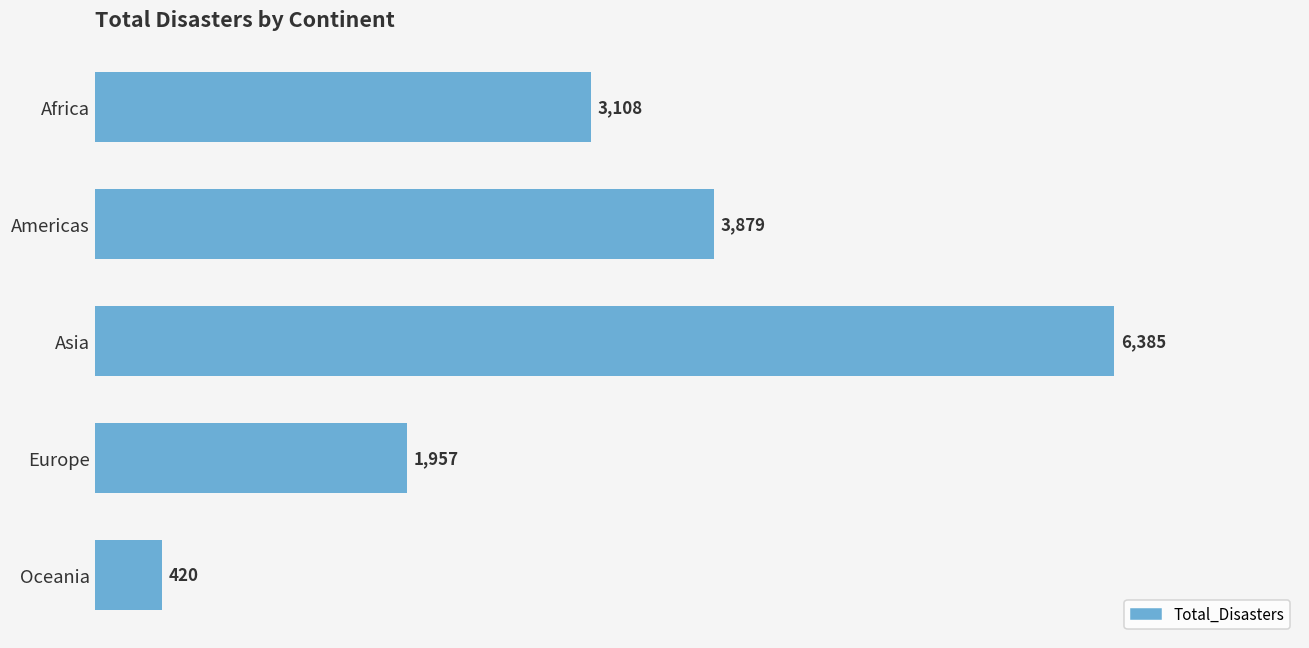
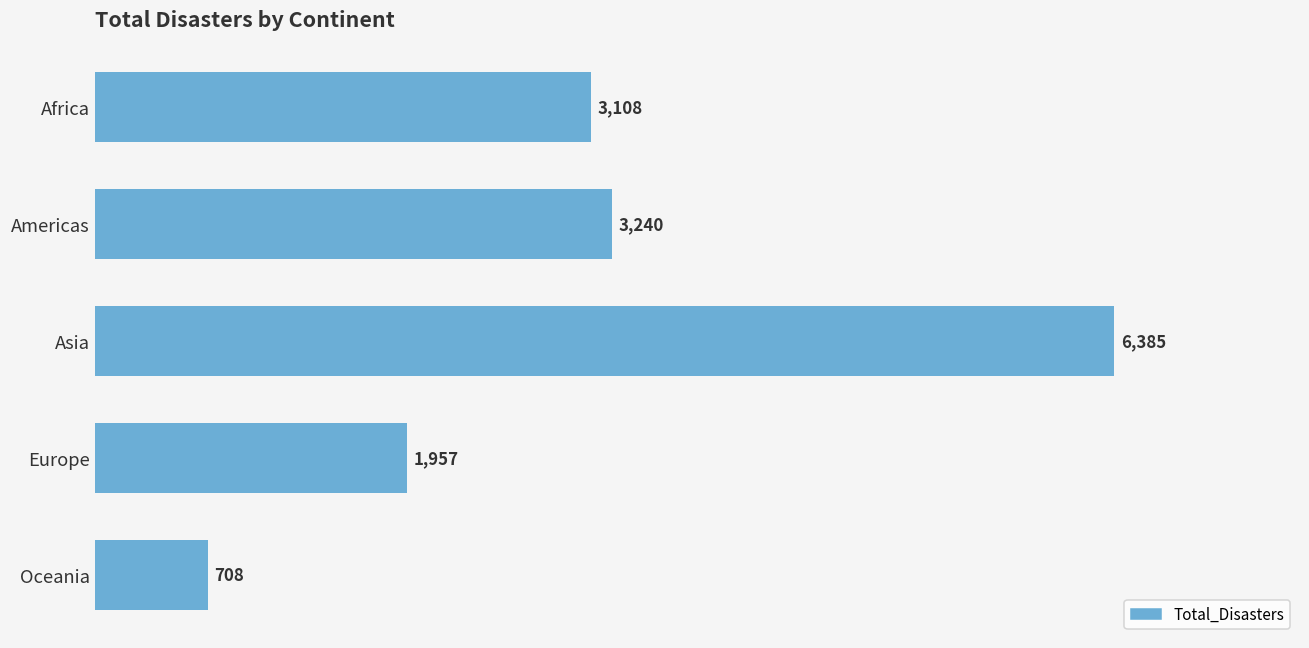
Americas: 3,879 -> 3,240
Oceania: 420 -> 708
